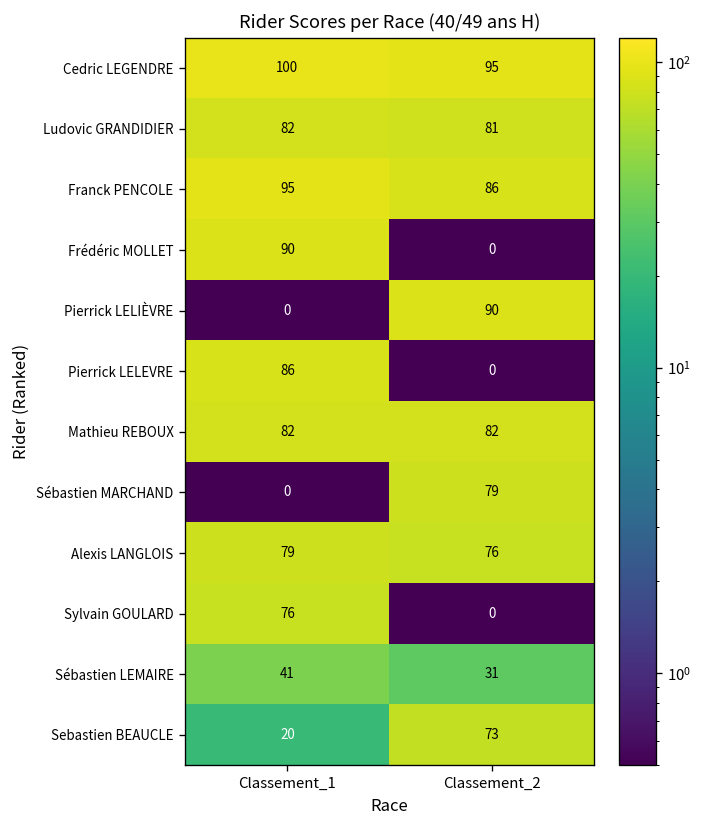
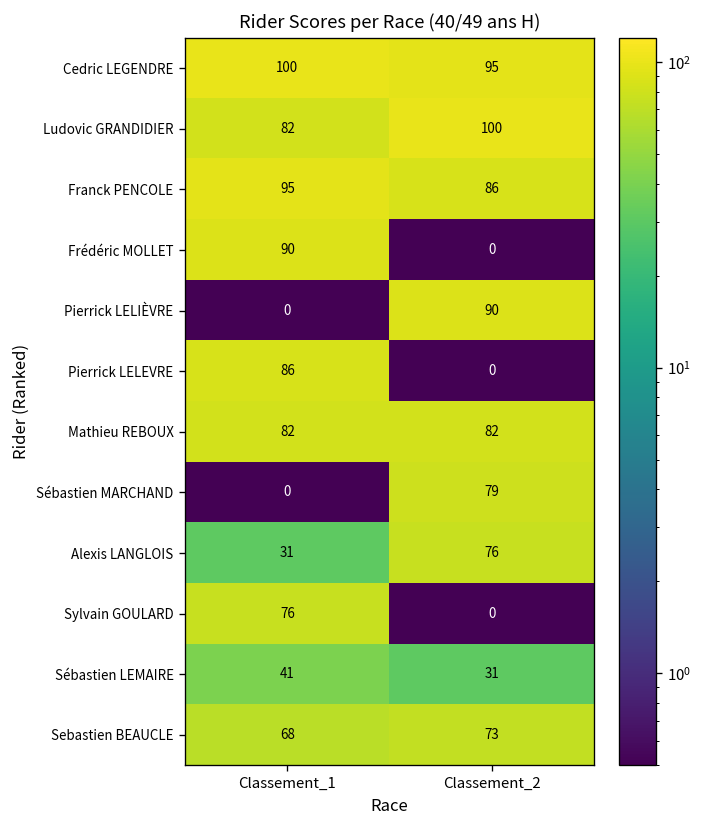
Ludovic GRANDIDIER, Classement_2: 81 -> 100
Alexis LANGLOIS, Classement_1: 79 -> 31
Sebastien BEAUCLE, Classement_1: 20 -> 68
